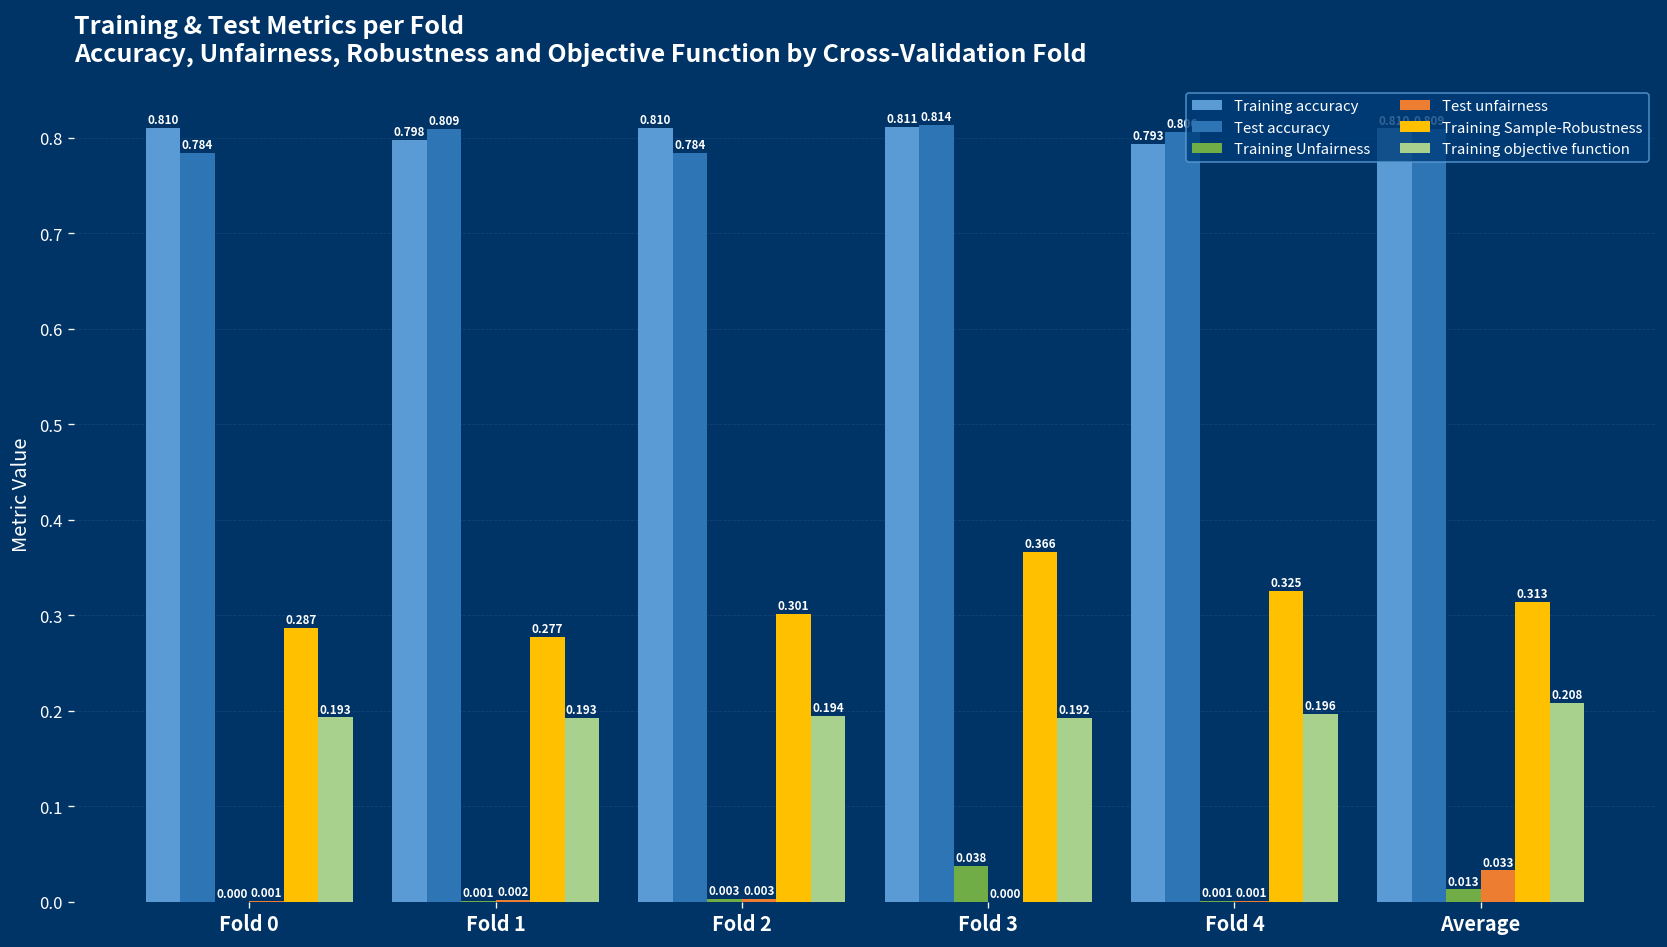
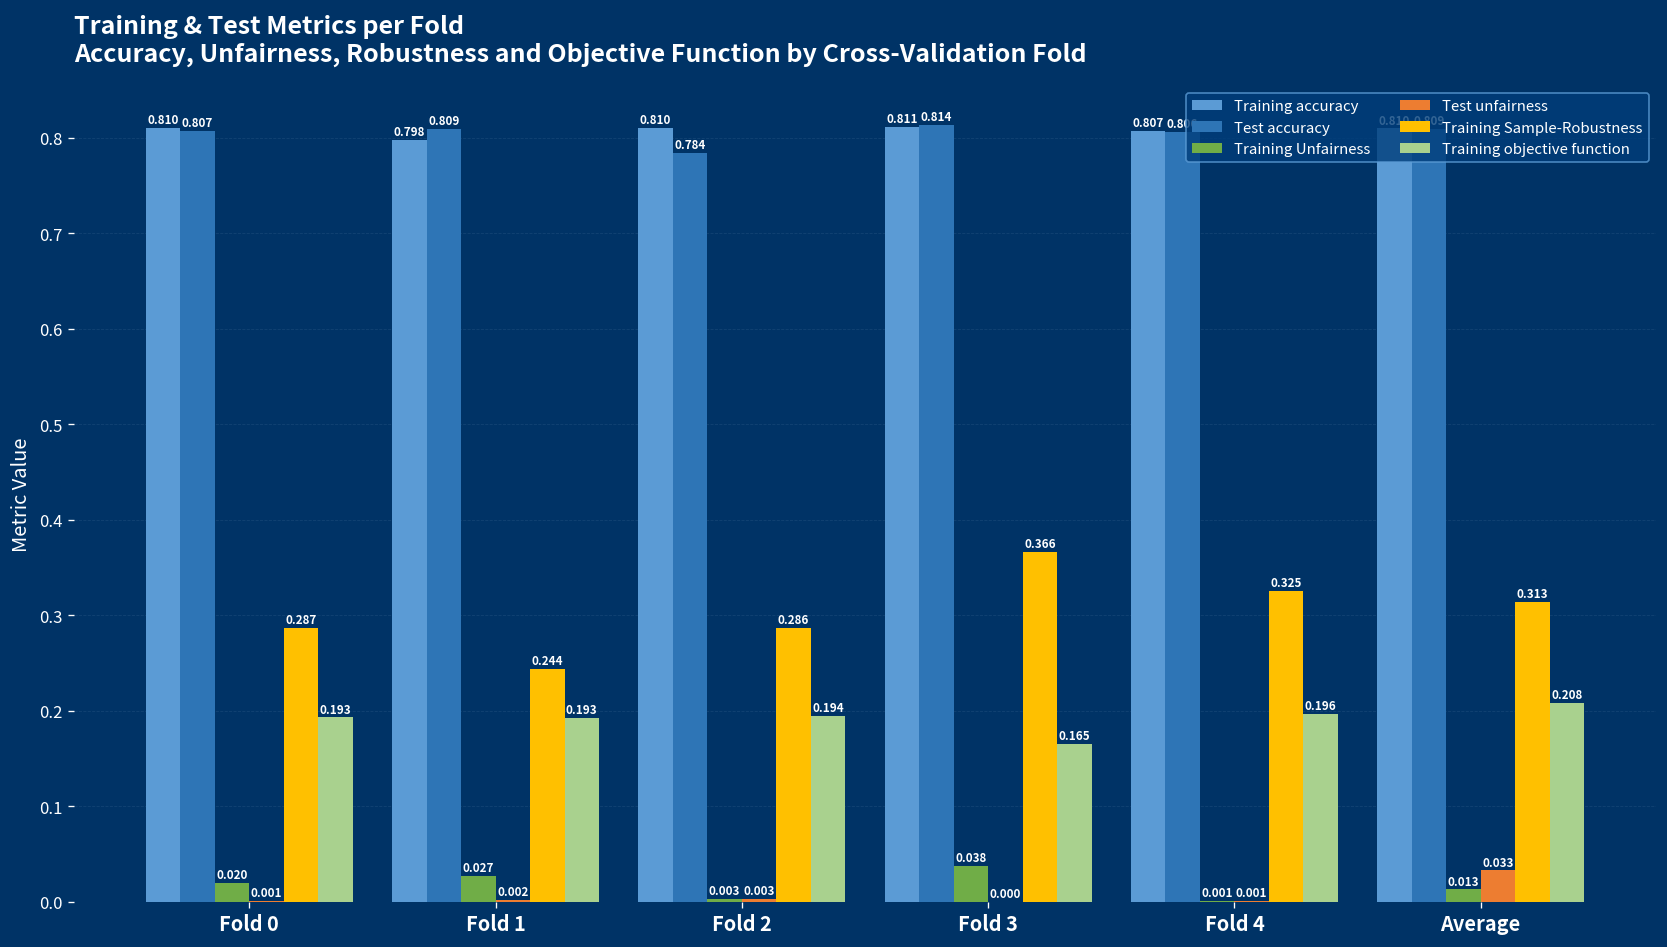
Test accuracy, Fold 0: 0.784 -> 0.807
Training Unfairness, Fold 0: 0.000 -> 0.020
Training Unfairness, Fold 1: 0.001 -> 0.027
Training Sample-Robustness, Fold 1: 0.277 -> 0.244
Training Sample-Robustness, Fold 2: 0.301 -> 0.286
Training objective function, Fold 3: 0.192 -> 0.165
Training accuracy, Fold 4: 0.793 -> 0.807
